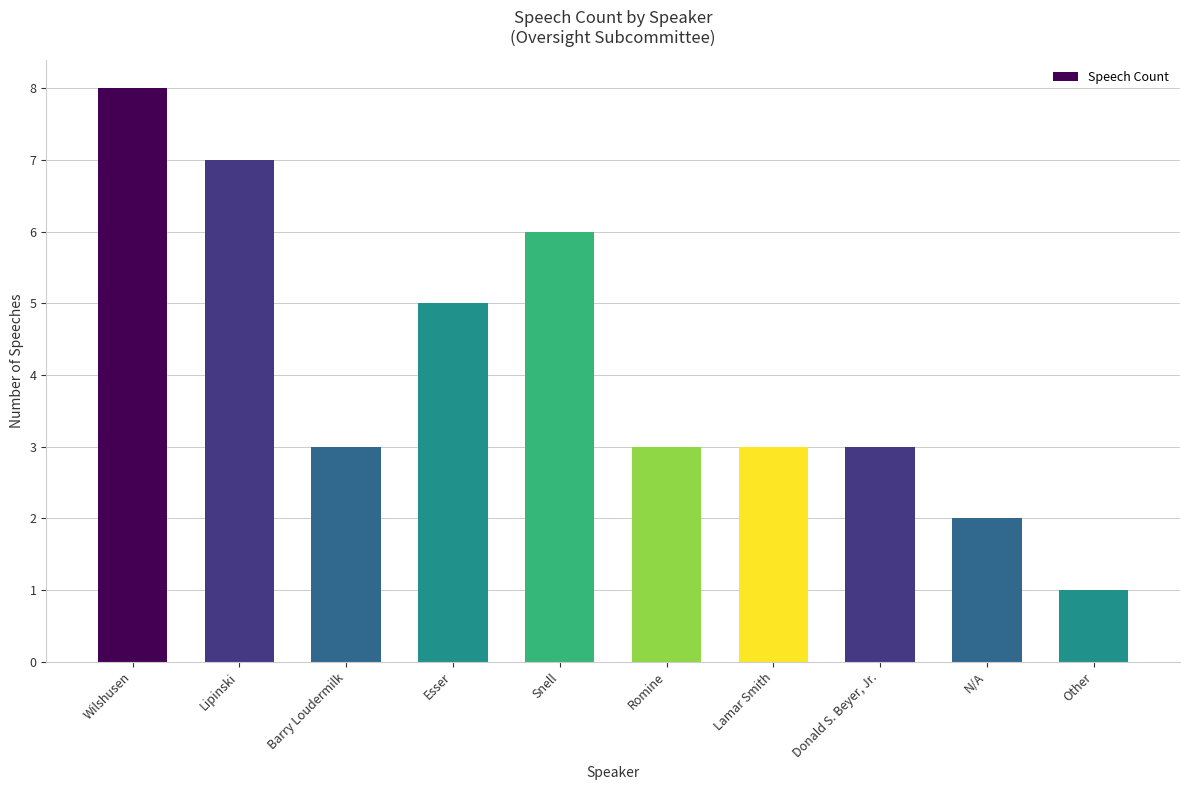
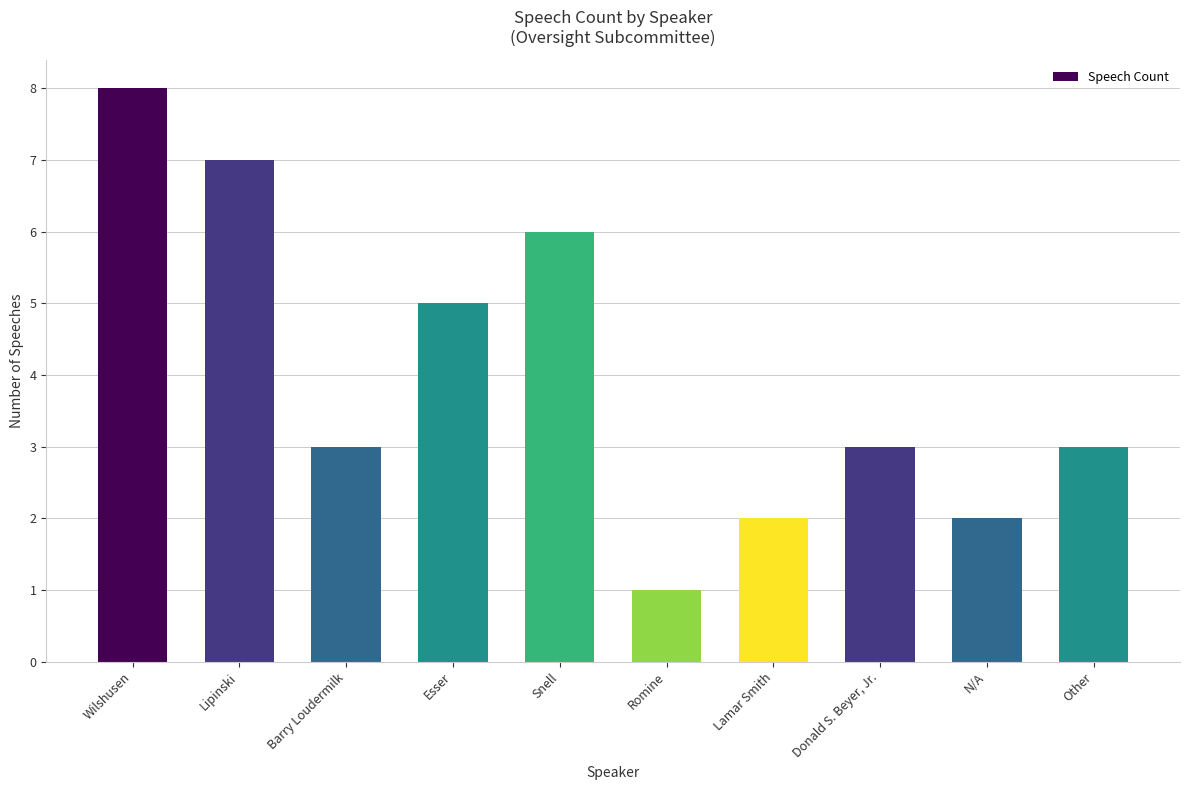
Romine: 3 -> 1
Lamar Smith: 3 -> 2
Other: 1 -> 3
